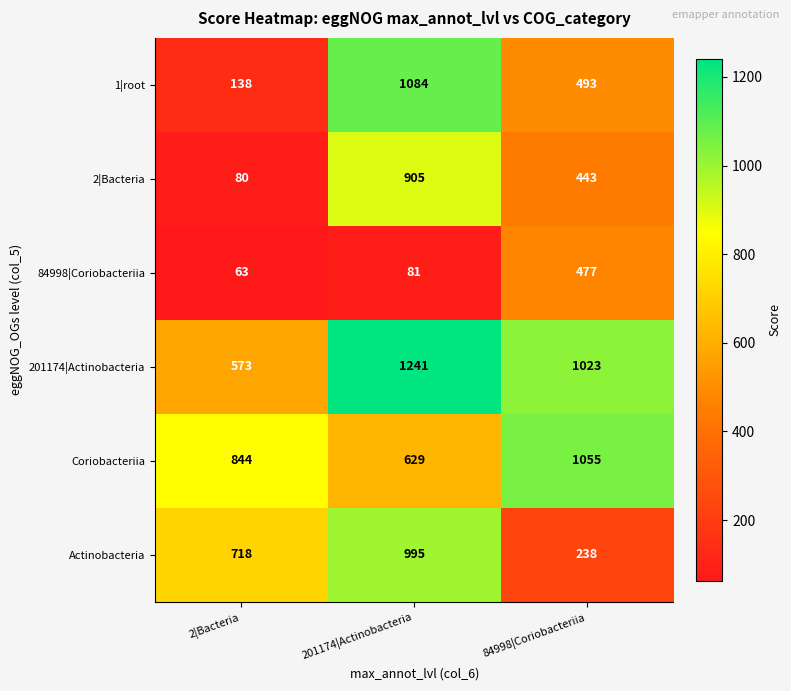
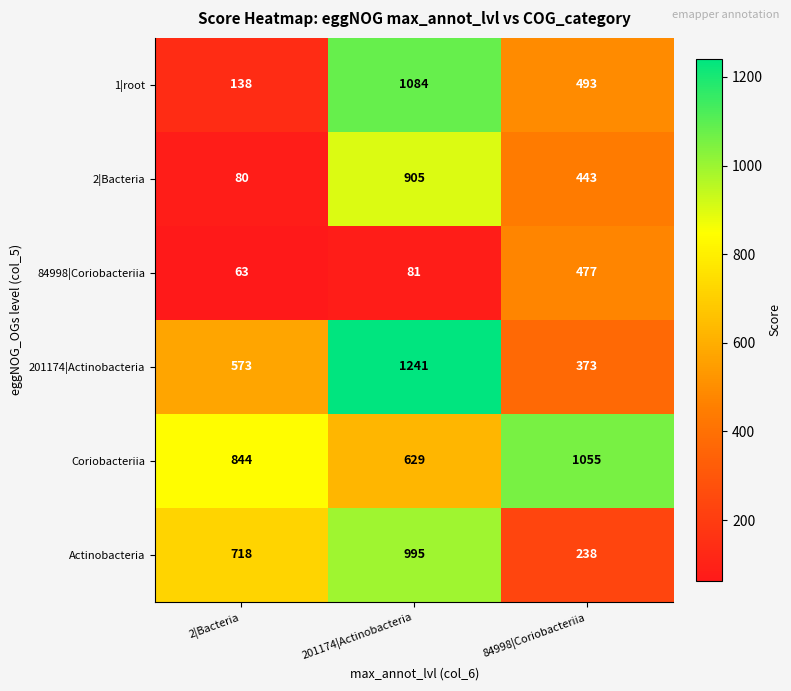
201174|Actinobacteria, 84998|Coriobacteriia: 1023 -> 373
